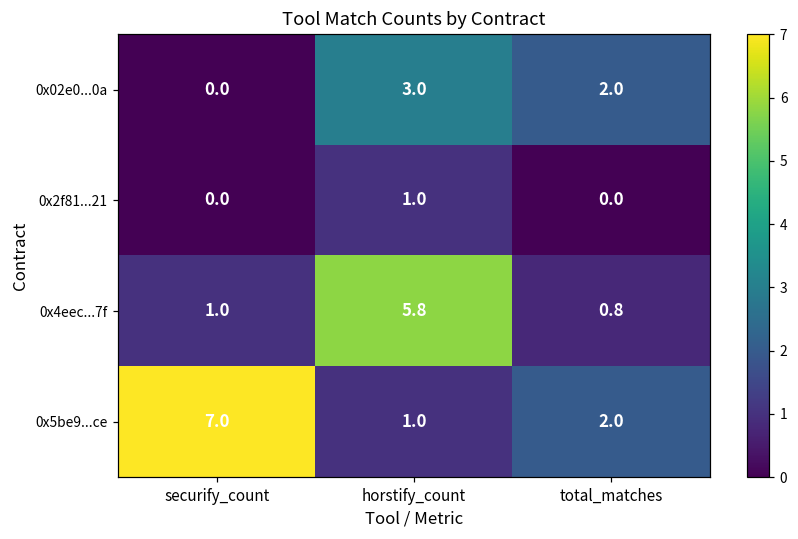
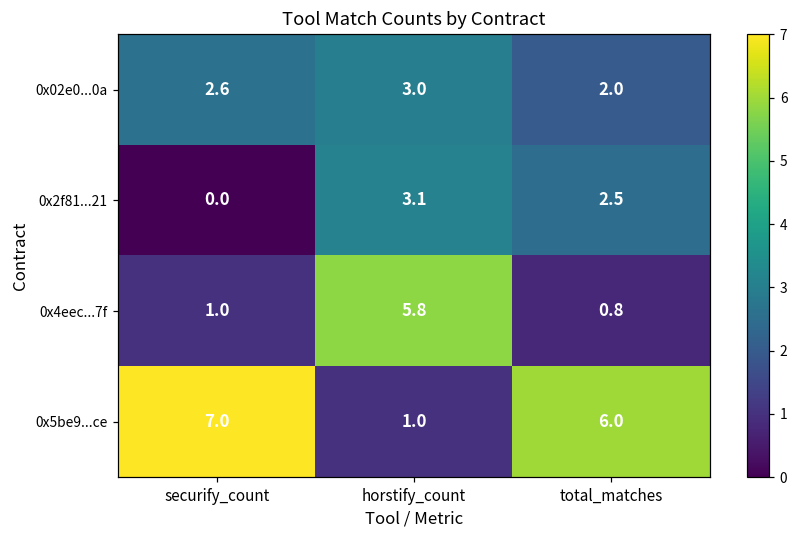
0x02e0...0a, securify_count: 0.0 -> 2.6
0x2f81...21, horstify_count: 1.0 -> 3.1
0x2f81...21, total_matches: 0.0 -> 2.5
0x5be9...ce, total_matches: 2.0 -> 6.0
